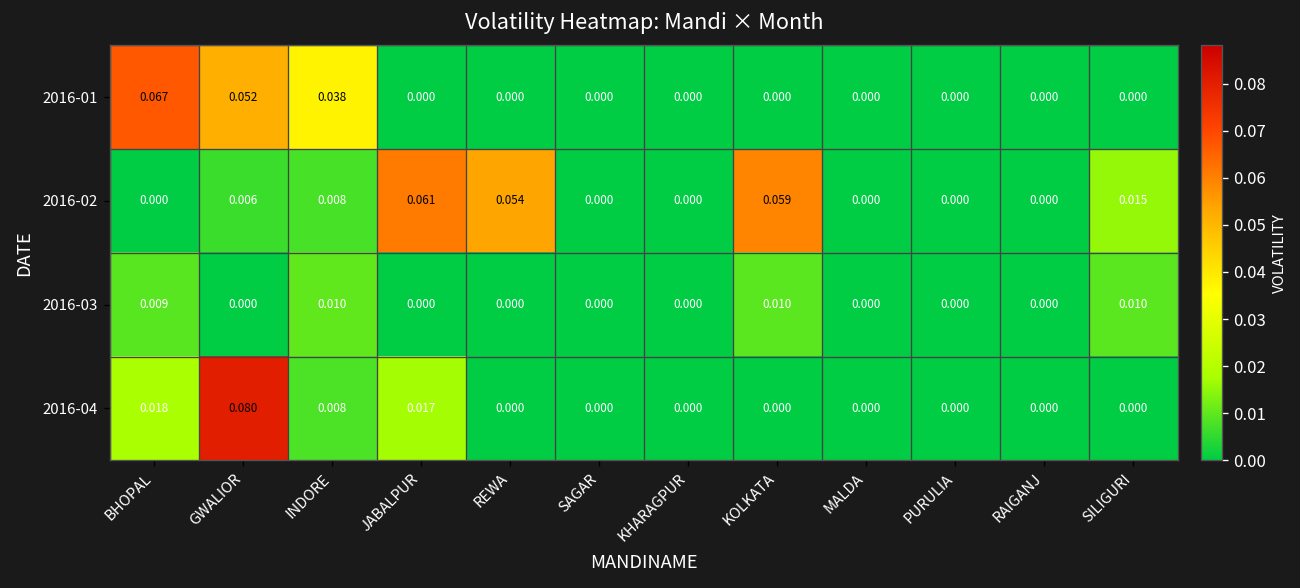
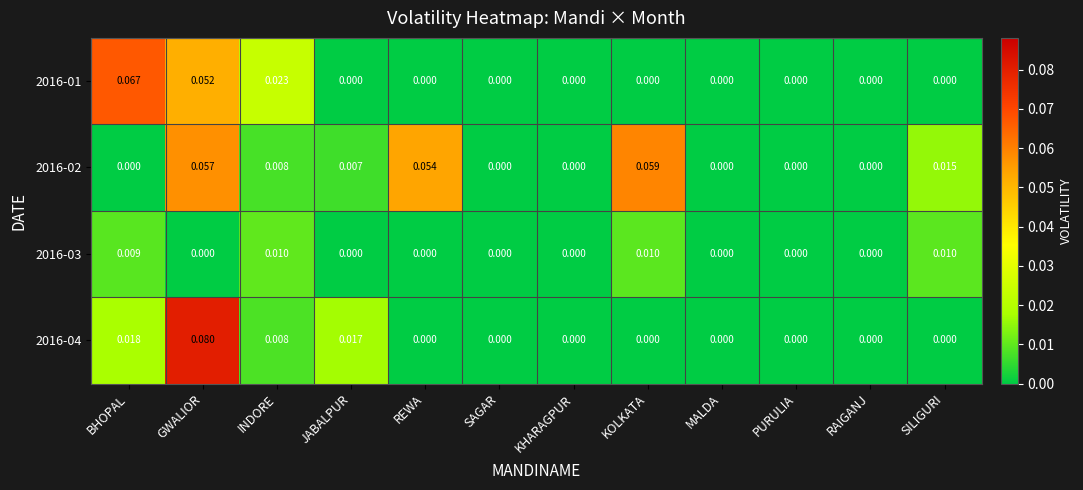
2016-01, INDORE: 0.038 -> 0.023
2016-02, GWALIOR: 0.006 -> 0.057
2016-02, JABALPUR: 0.061 -> 0.007
